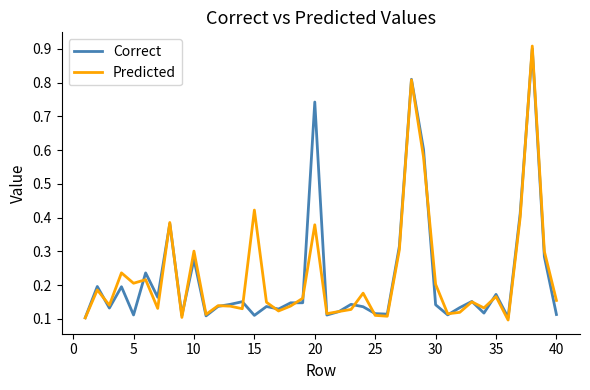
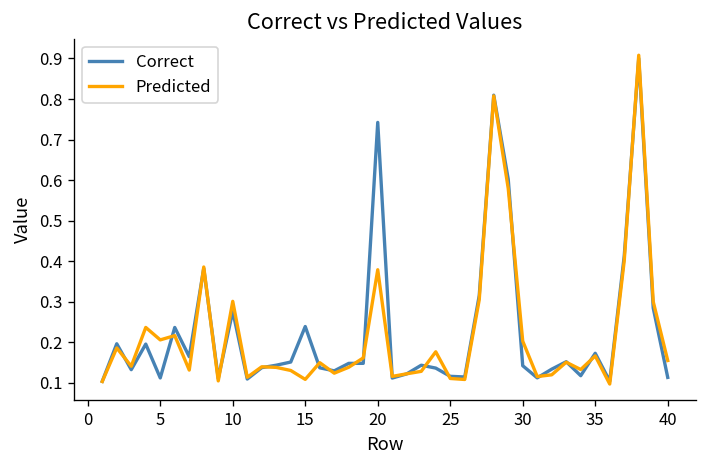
Correct, 15: 0.11 -> 0.24
Predicted, 15: 0.42 -> 0.11
